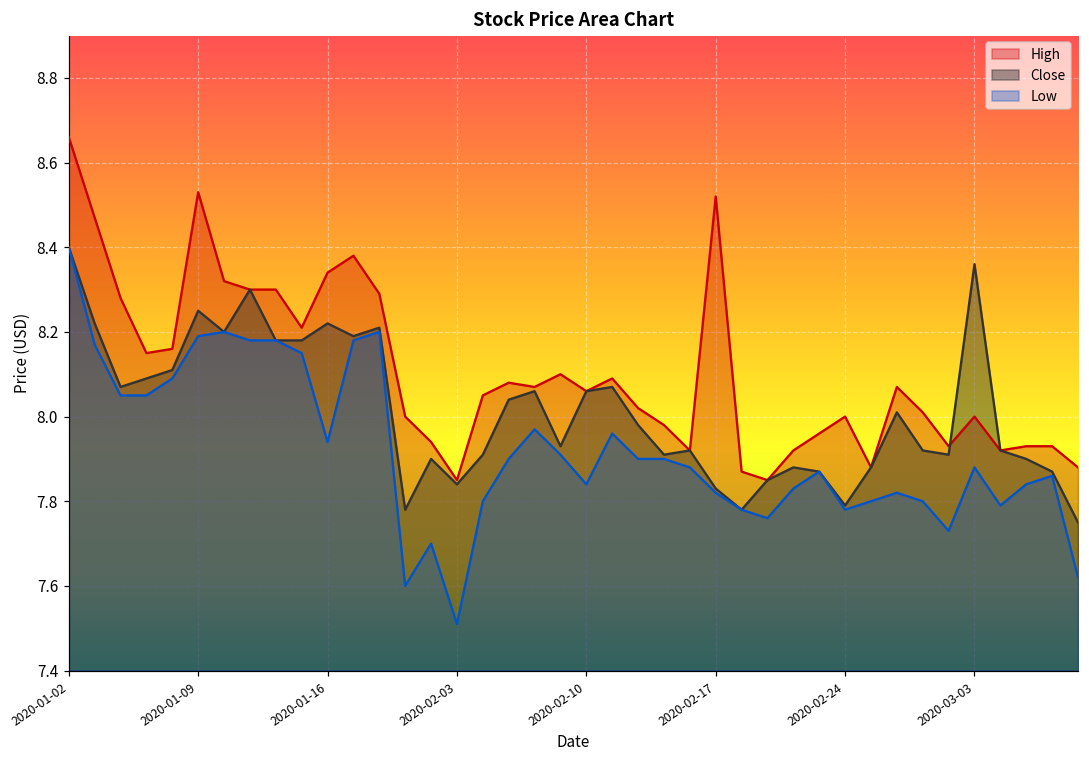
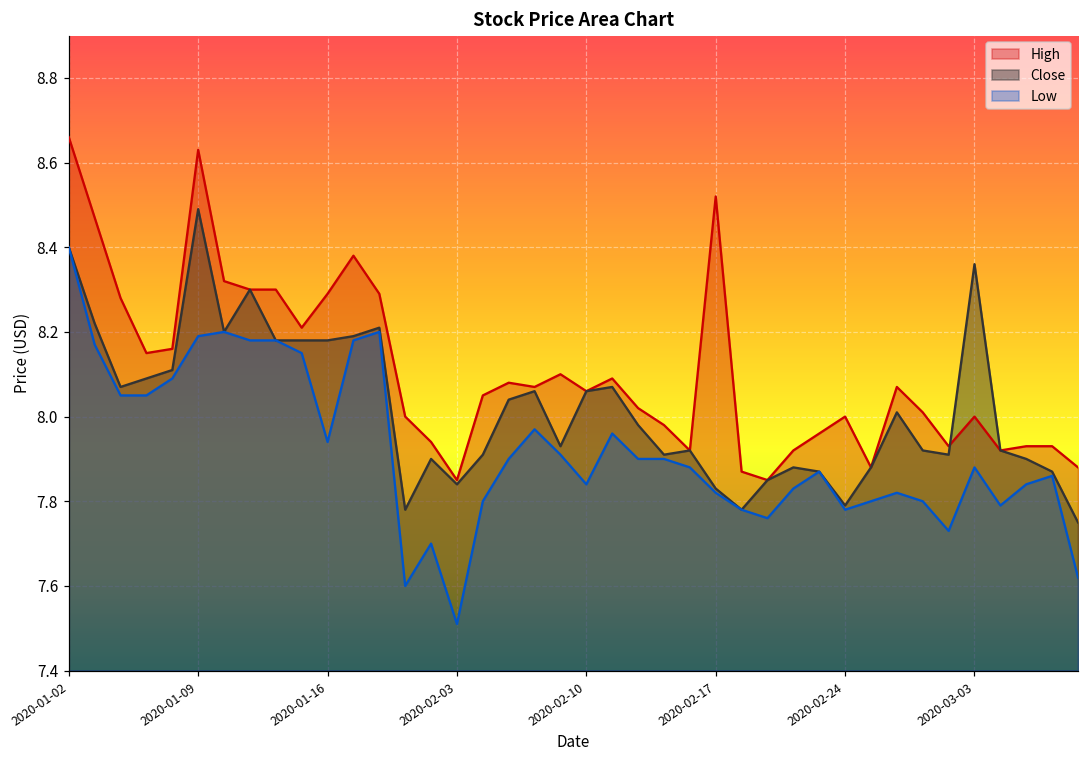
High, 2020-01-09: 8.53 -> 8.63
Close, 2020-01-09: 8.25 -> 8.49
High, 2020-01-16: 8.34 -> 8.29
Close, 2020-01-16: 8.22 -> 8.18
